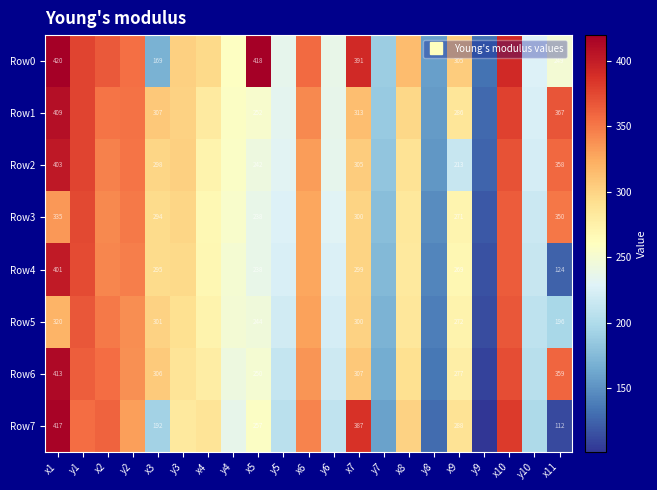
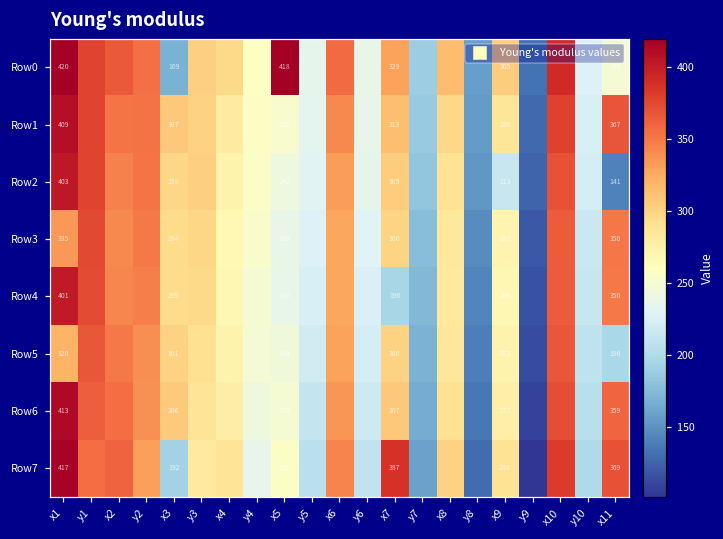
Row0, x7: 391 -> 329
Row2, x11: 358 -> 141
Row4, x7: 299 -> 196
Row4, x11: 124 -> 350
Row7, x11: 112 -> 369
